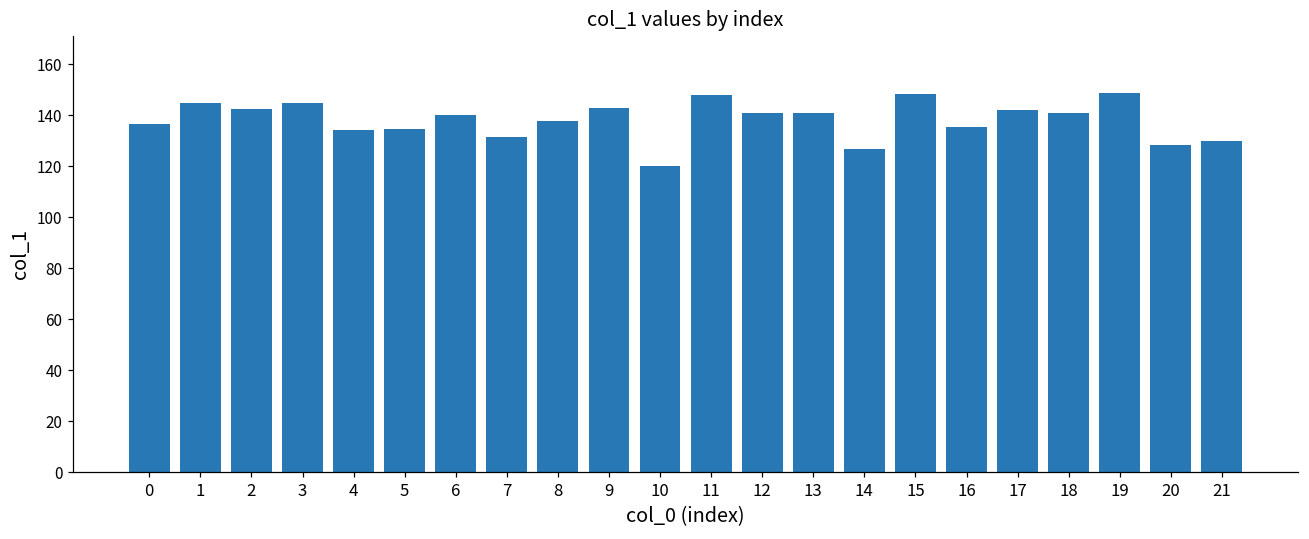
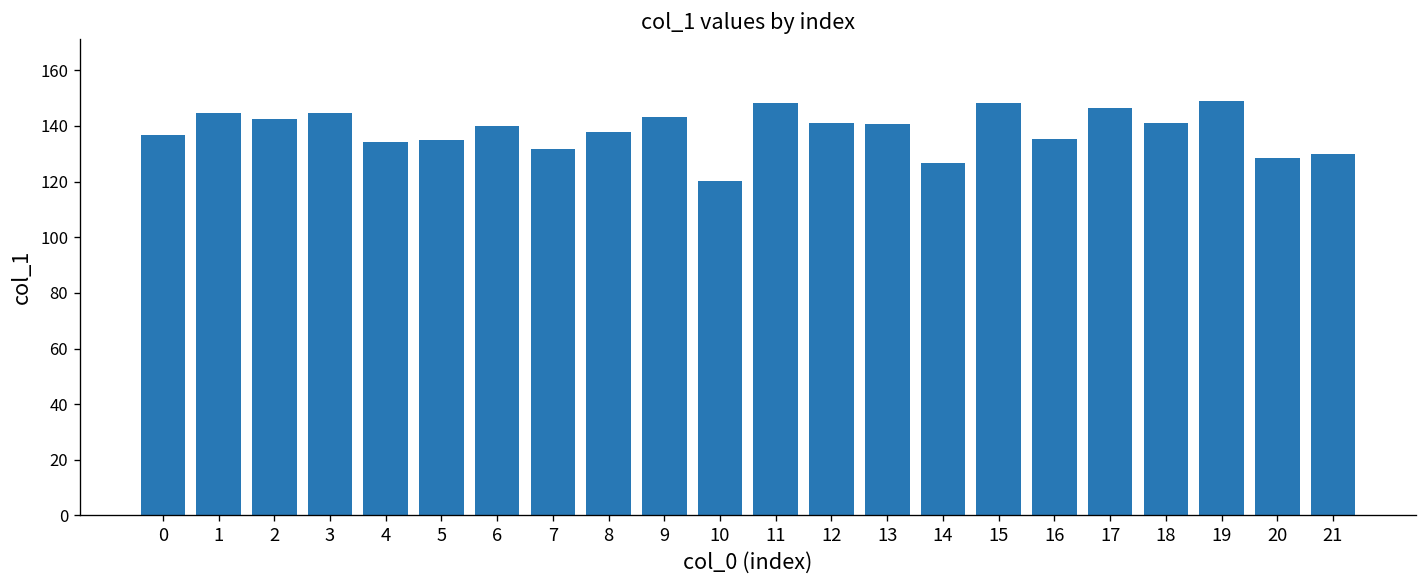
17: 142 -> 147
